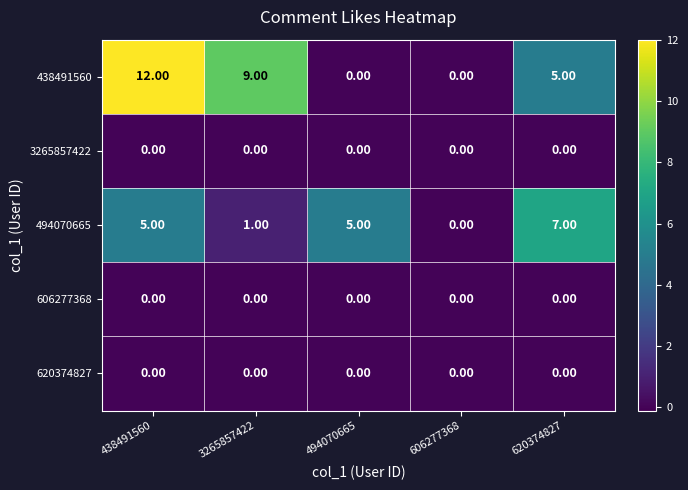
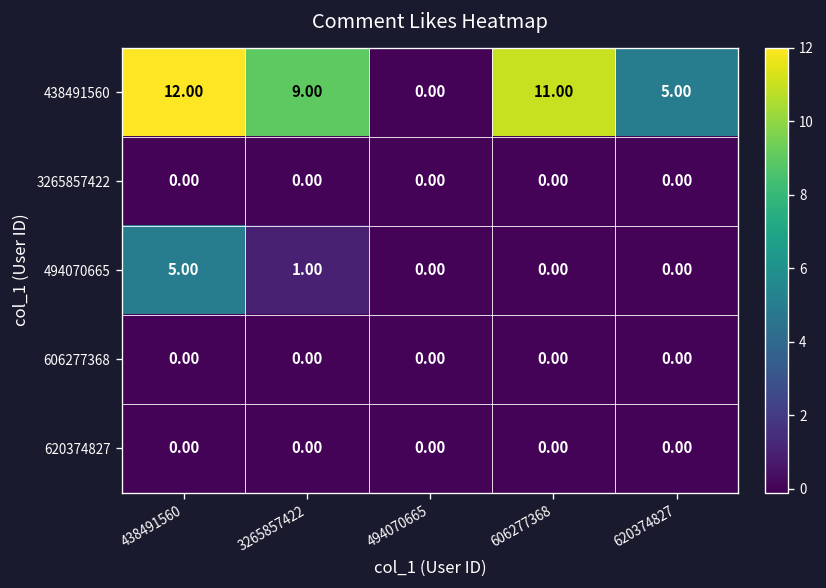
438491560, 606277368: 0.00 -> 11.00
494070665, 494070665: 5.00 -> 0.00
494070665, 620374827: 7.00 -> 0.00
